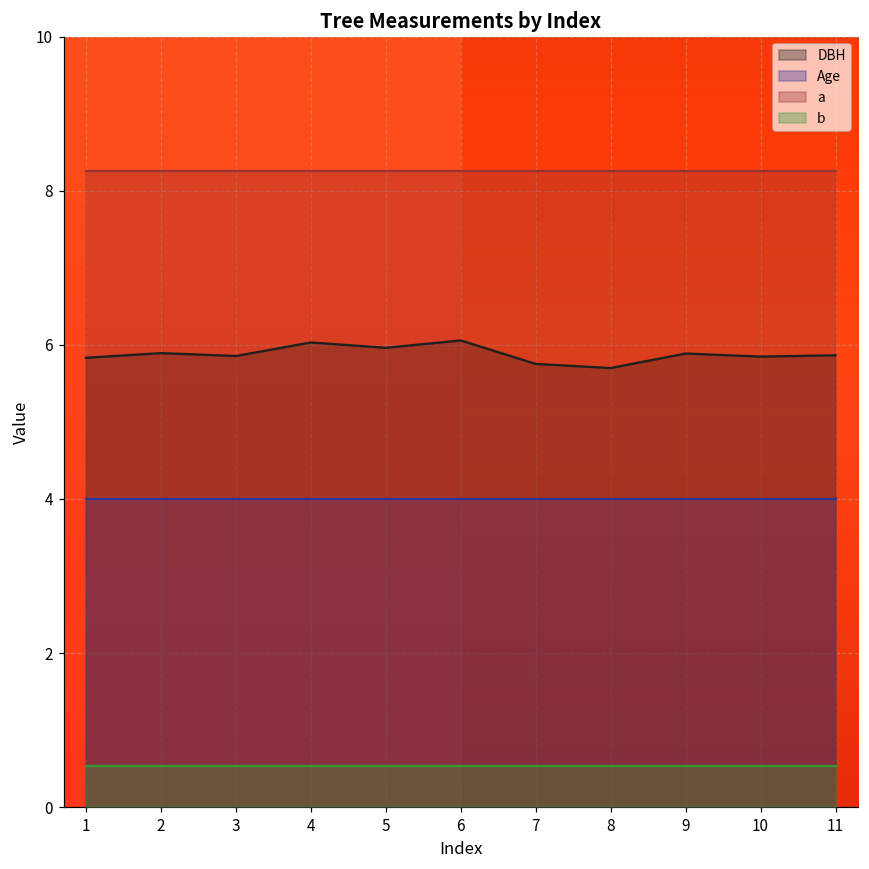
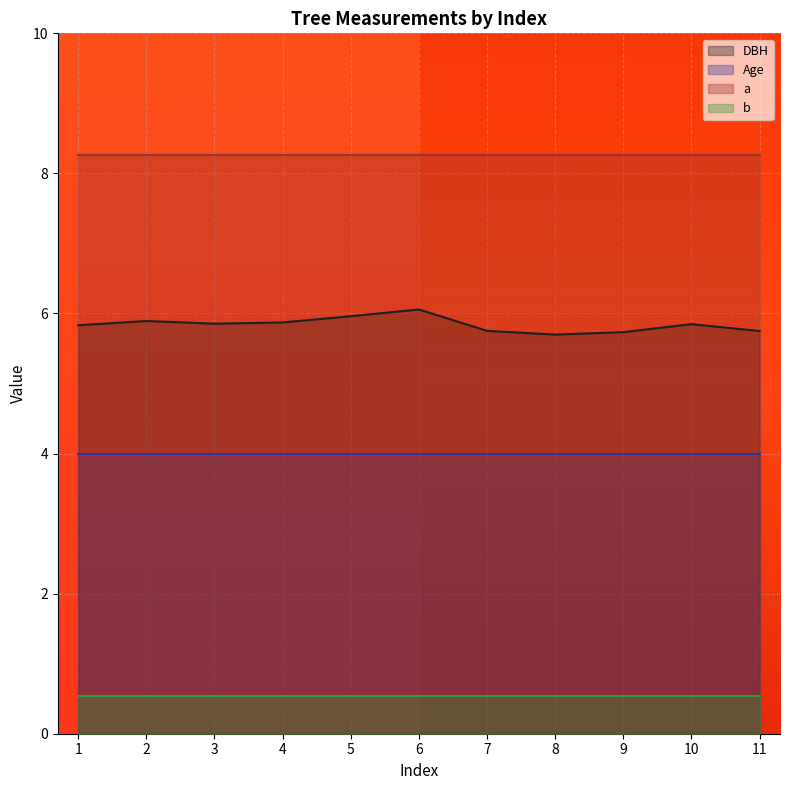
DBH, 4: 6.0 -> 5.9
DBH, 9: 5.9 -> 5.7
DBH, 11: 5.9 -> 5.7
